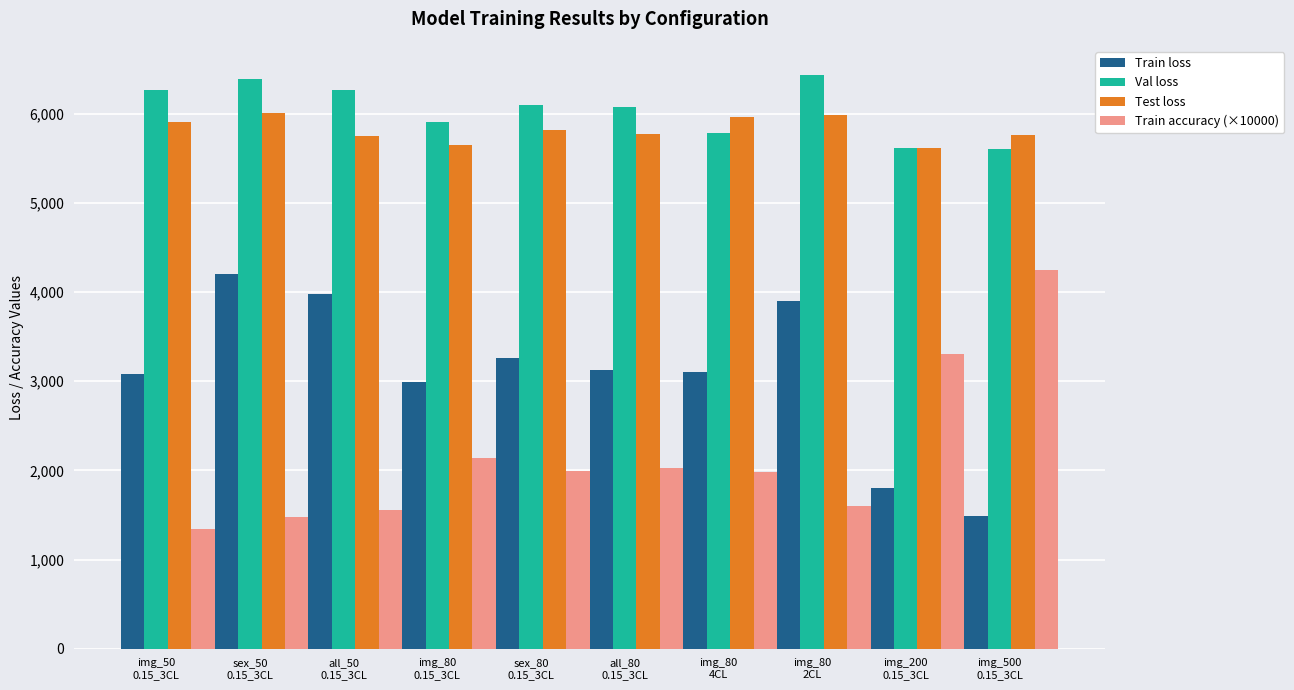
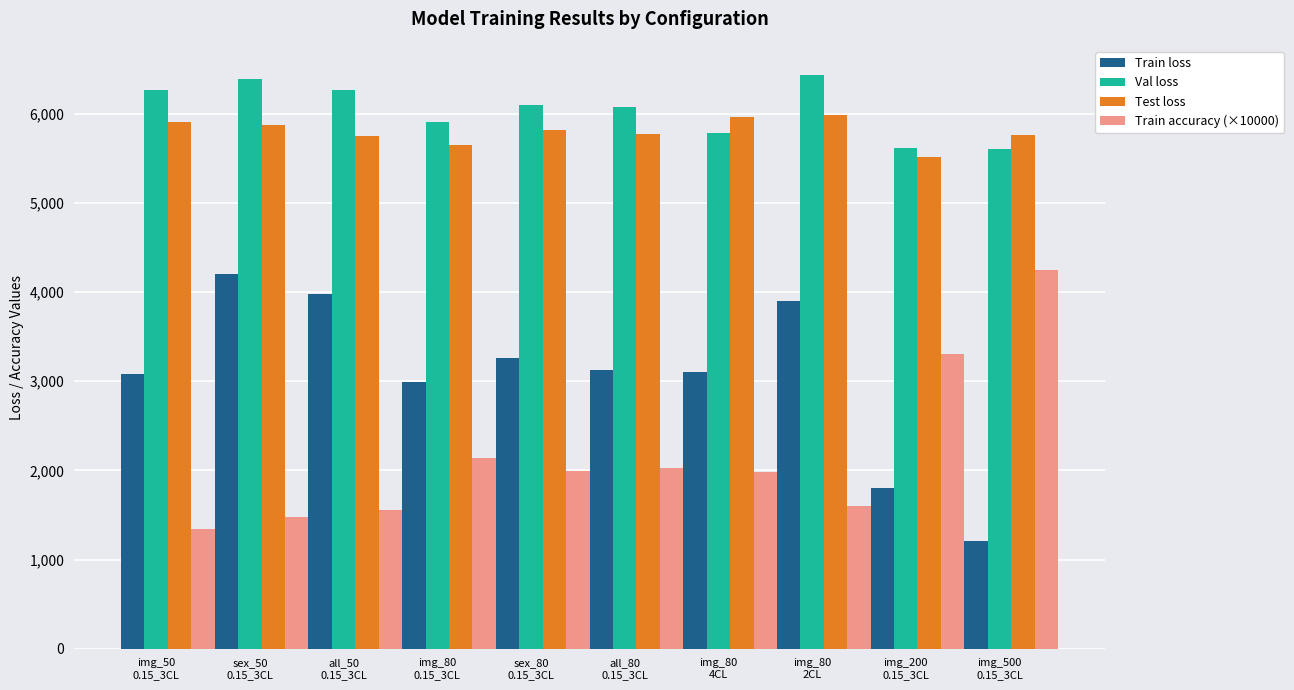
Test loss, sex_50 0.15_3CL: 6,000 -> 5,900
Test loss, img_200 0.15_3CL: 5,600 -> 5,500
Train loss, img_500 0.15_3CL: 1,500 -> 1,200
